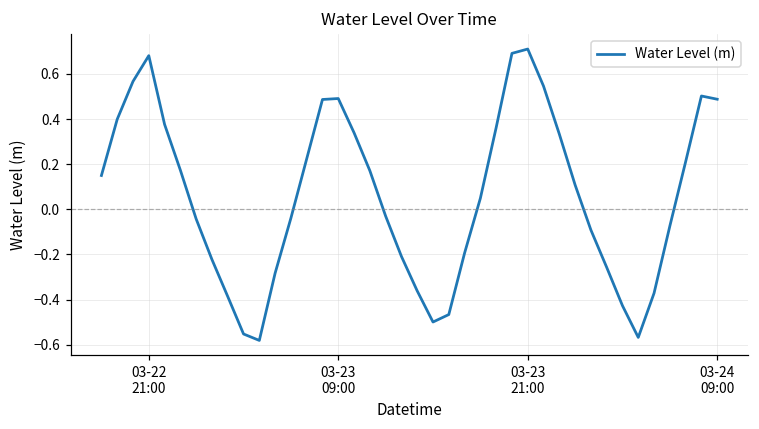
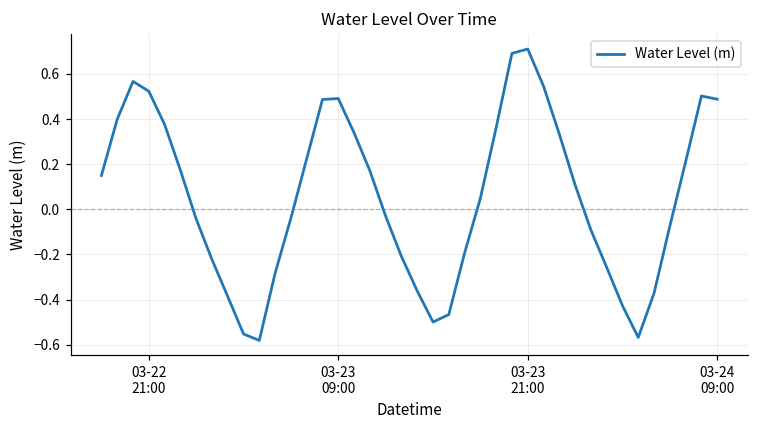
03-22 21:00: 0.68 -> 0.52
